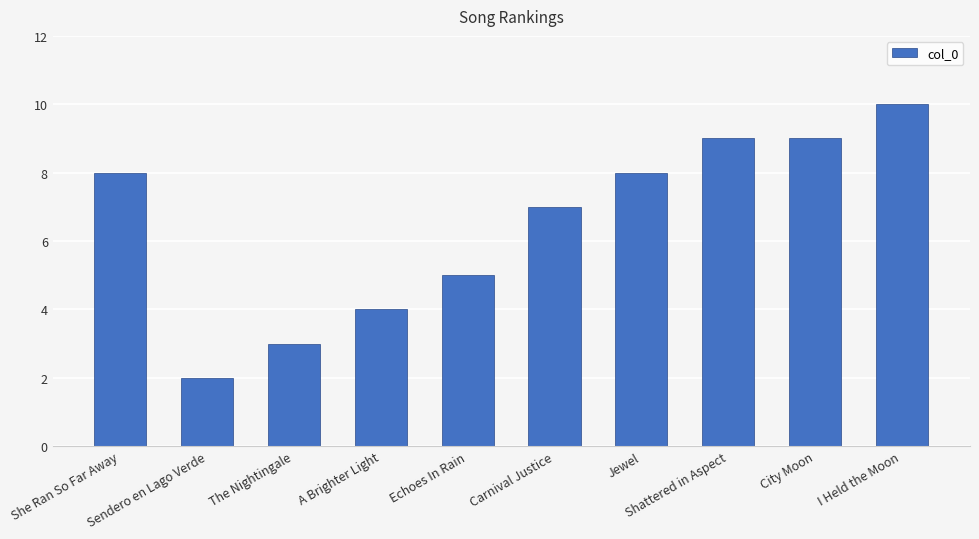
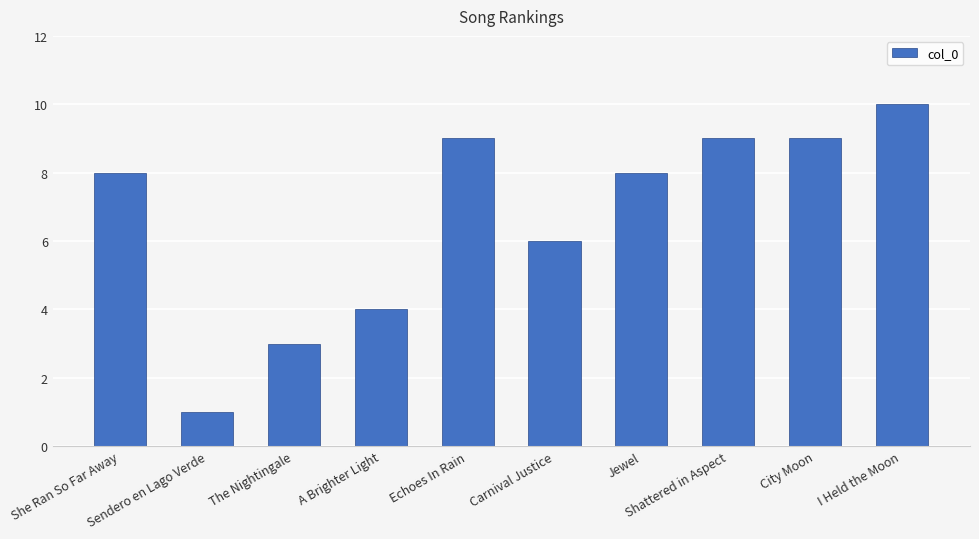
Sendero en Lago Verde: 2 -> 1
Echoes In Rain: 5 -> 9
Carnival Justice: 7 -> 6
